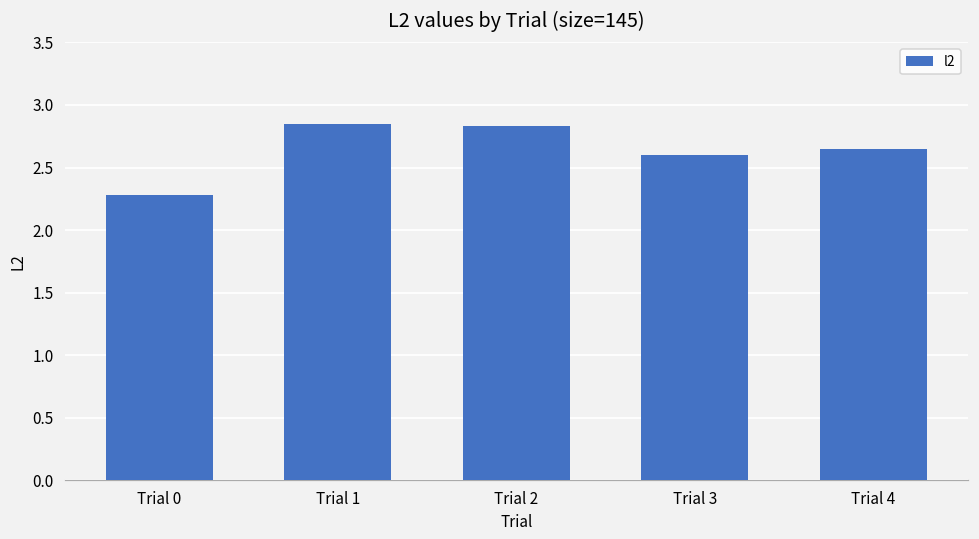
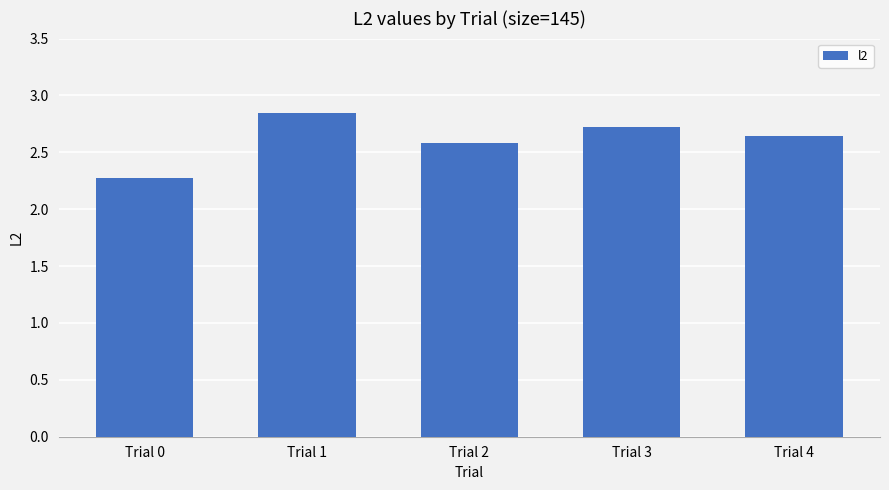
Trial 2: 2.83 -> 2.58
Trial 3: 2.60 -> 2.72
